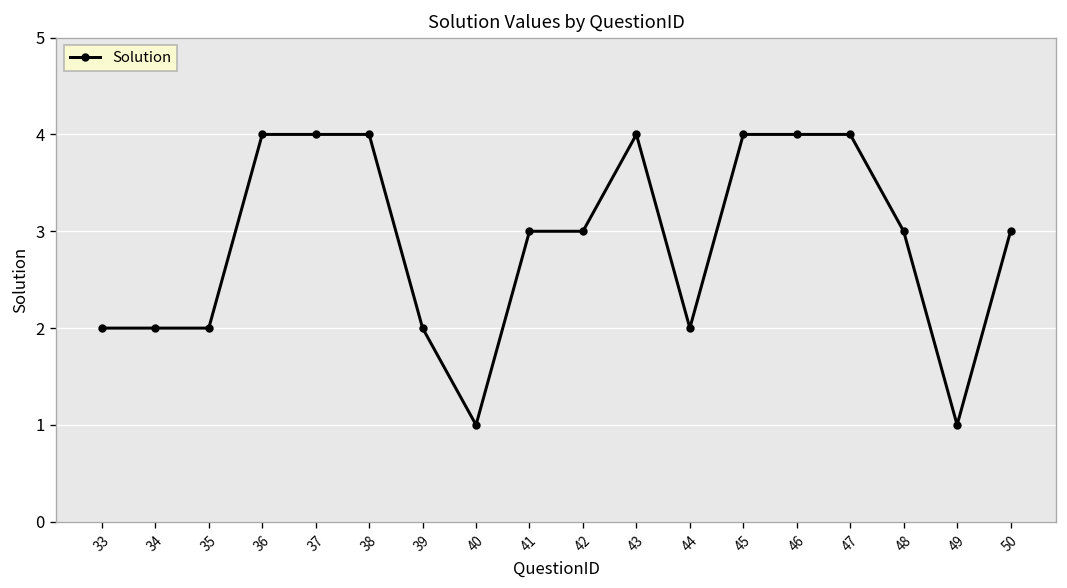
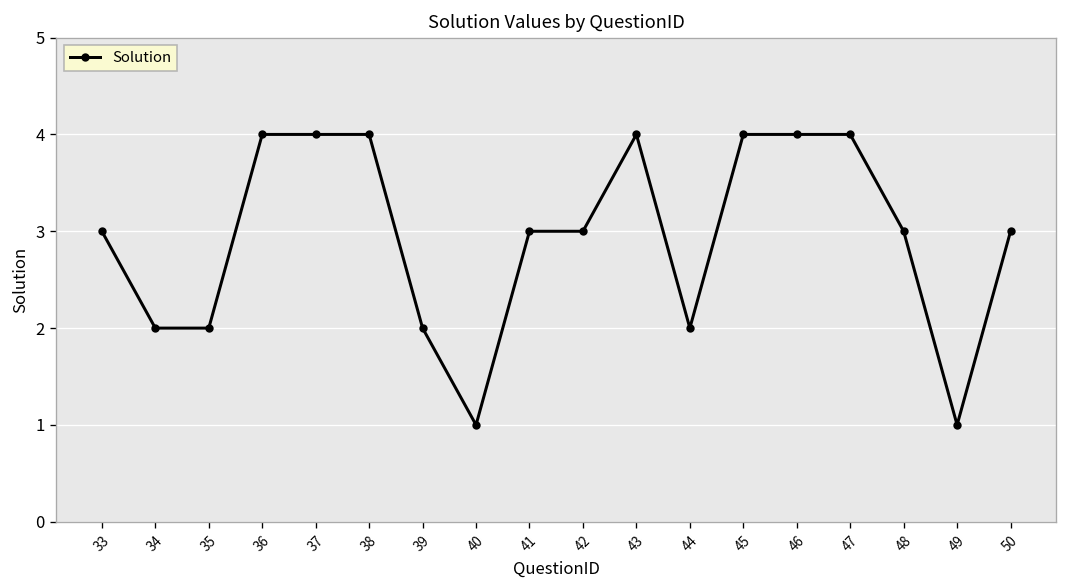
33: 2 -> 3
